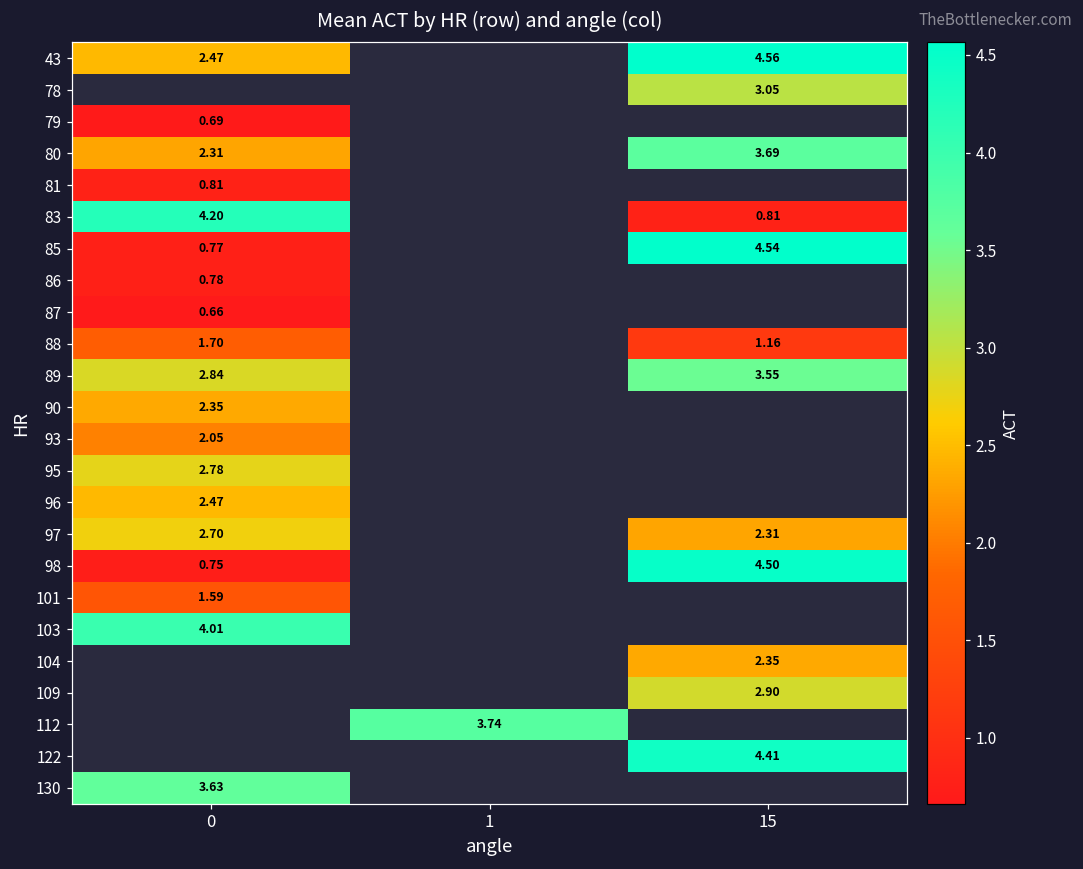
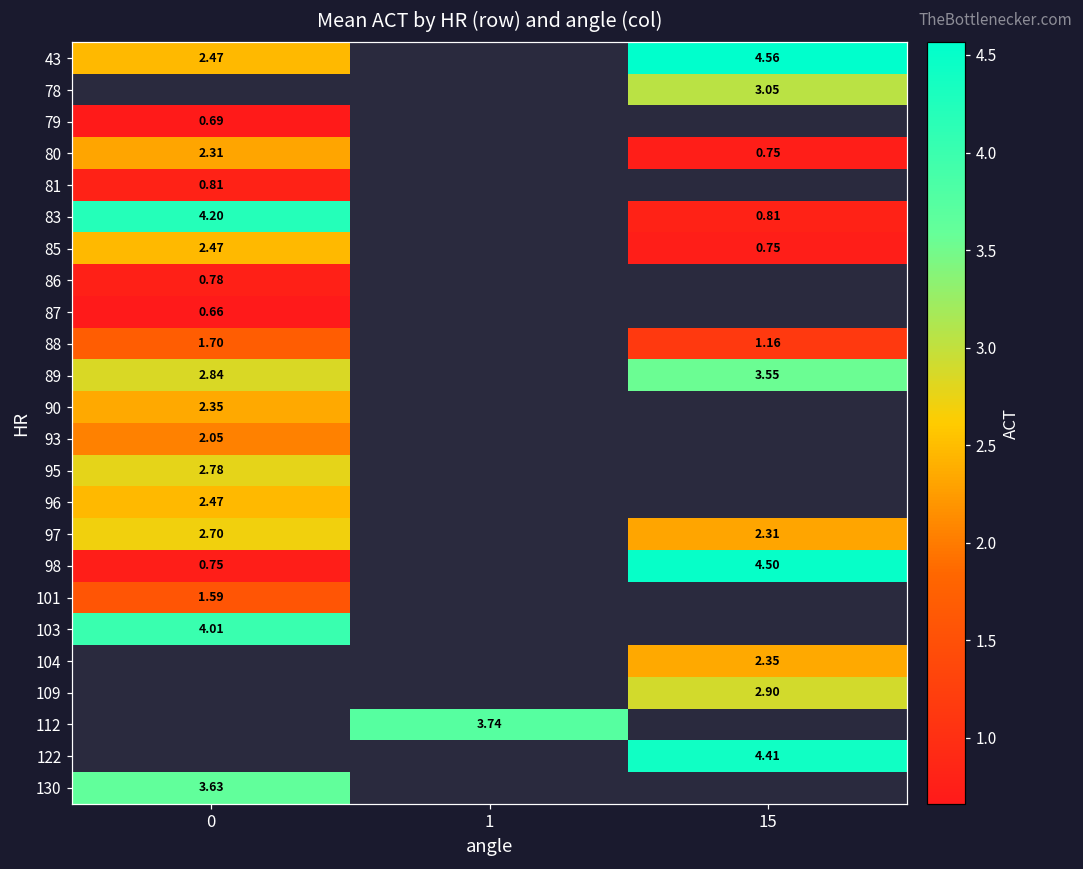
80, 15: 3.69 -> 0.75
85, 0: 0.77 -> 2.47
85, 15: 4.54 -> 0.75
